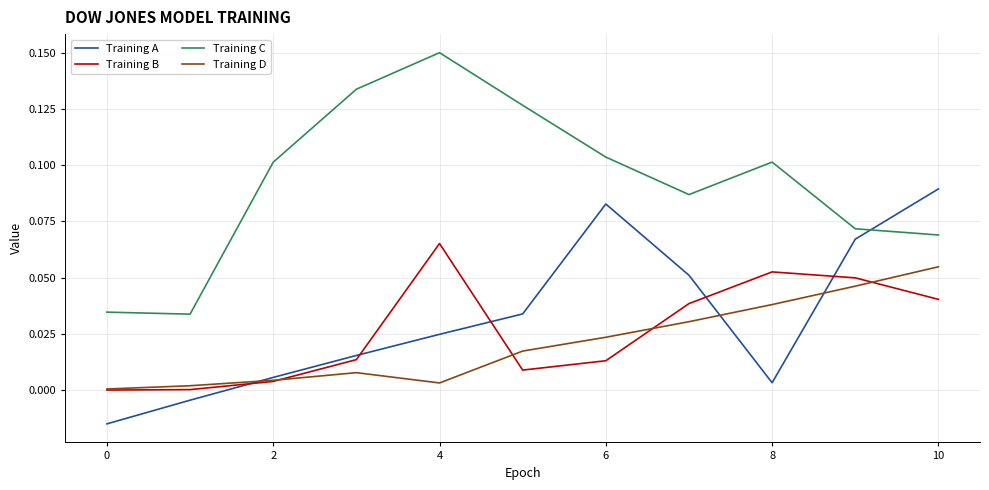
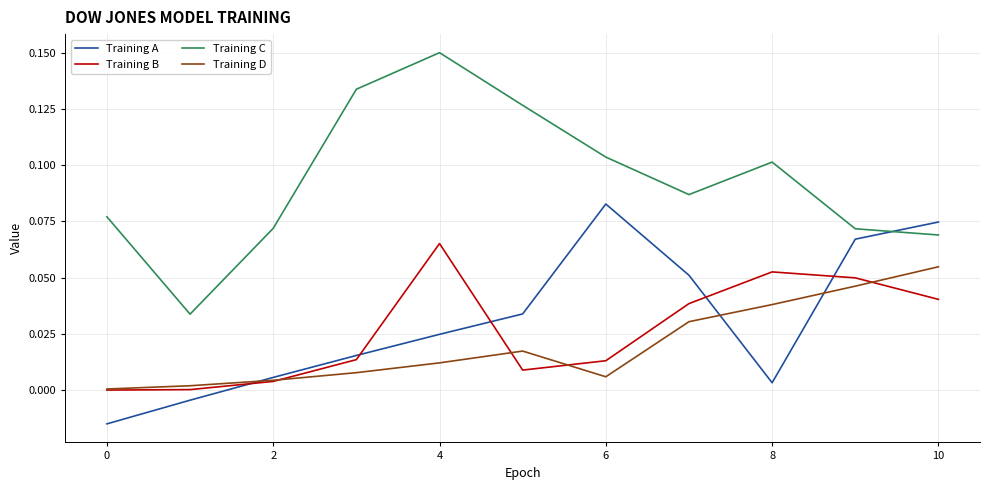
Training C, 0: 0.035 -> 0.077
Training C, 2: 0.101 -> 0.072
Training D, 4: 0.003 -> 0.012
Training D, 6: 0.023 -> 0.006
Training A, 10: 0.089 -> 0.075
